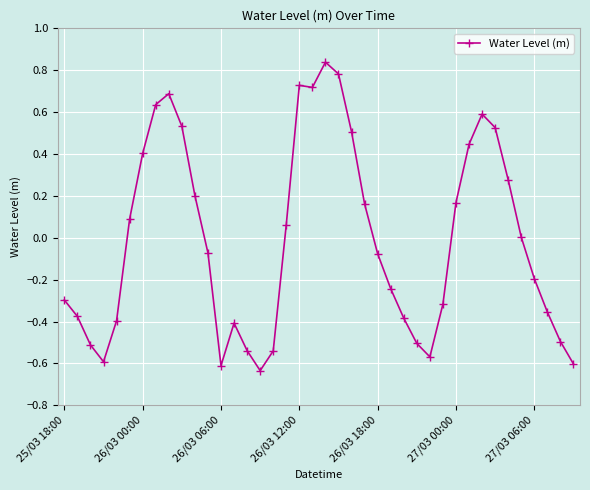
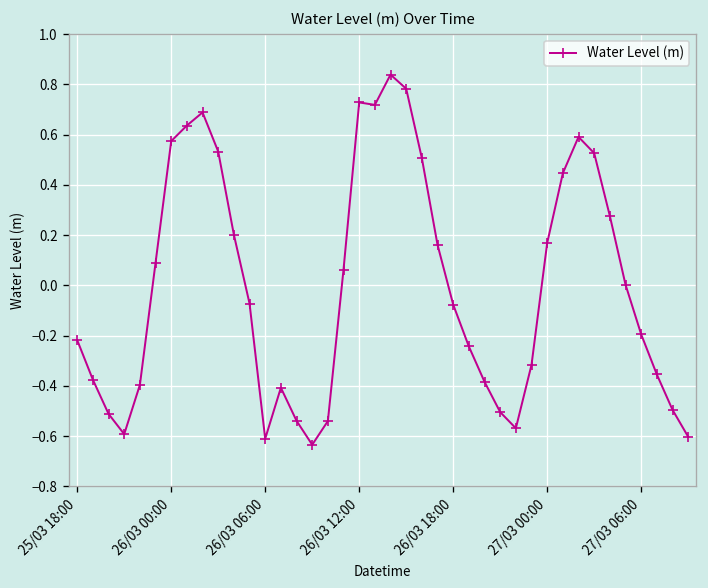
25/03 18:00: -0.30 -> -0.22
26/03 00:00: 0.40 -> 0.57
